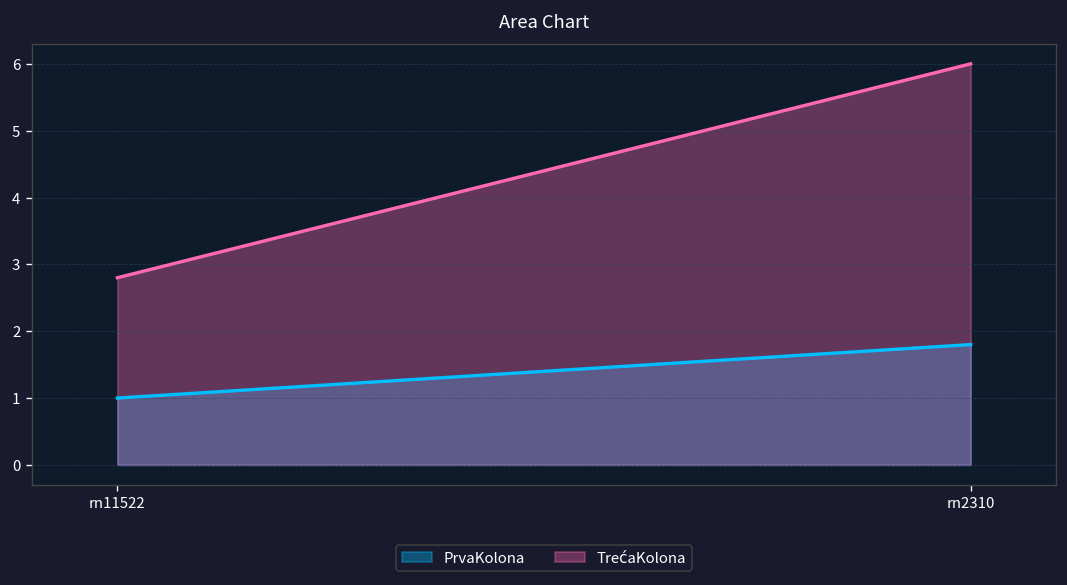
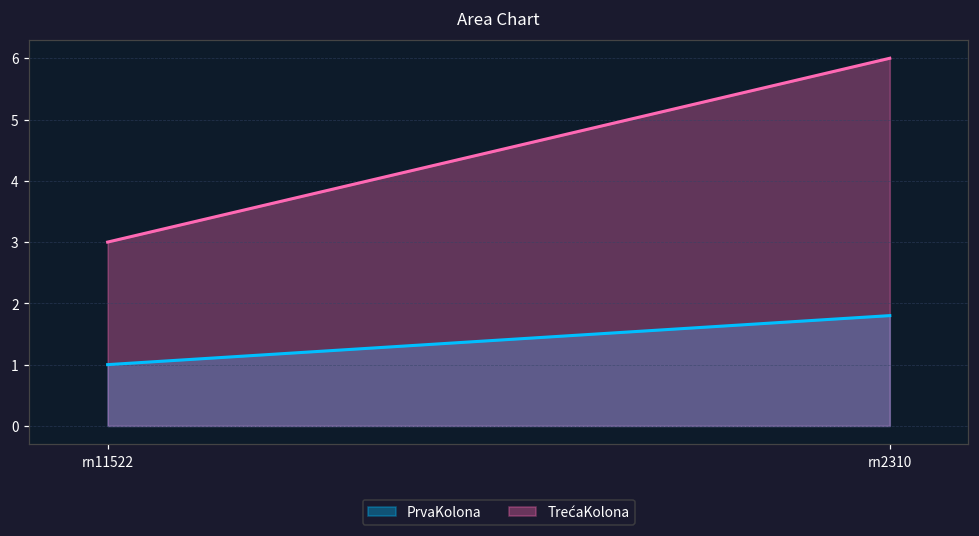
TrećaKolona, rn11522: 2.8 -> 3.0
